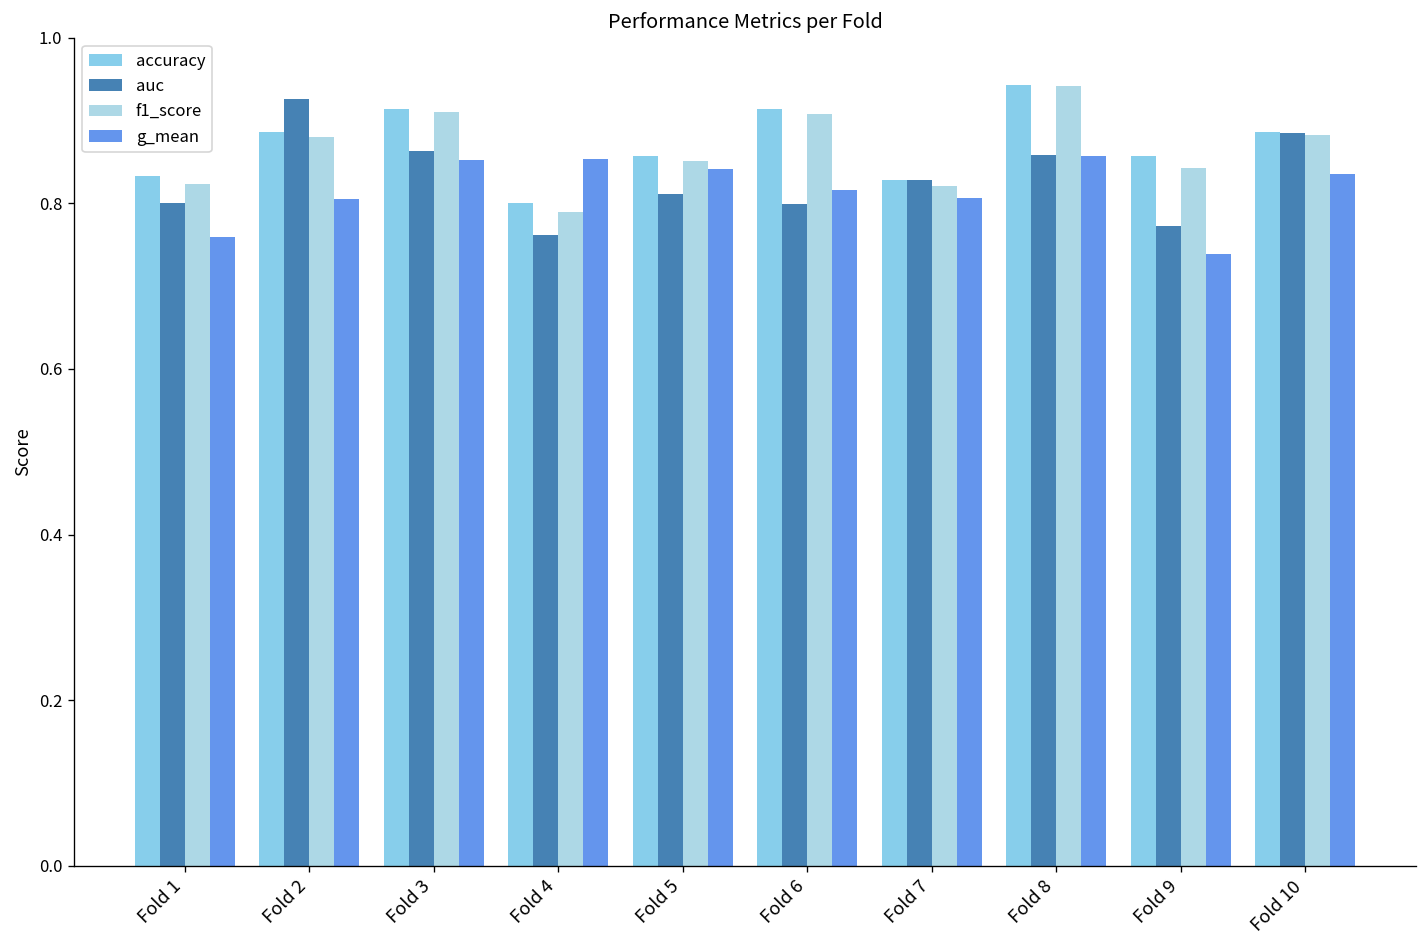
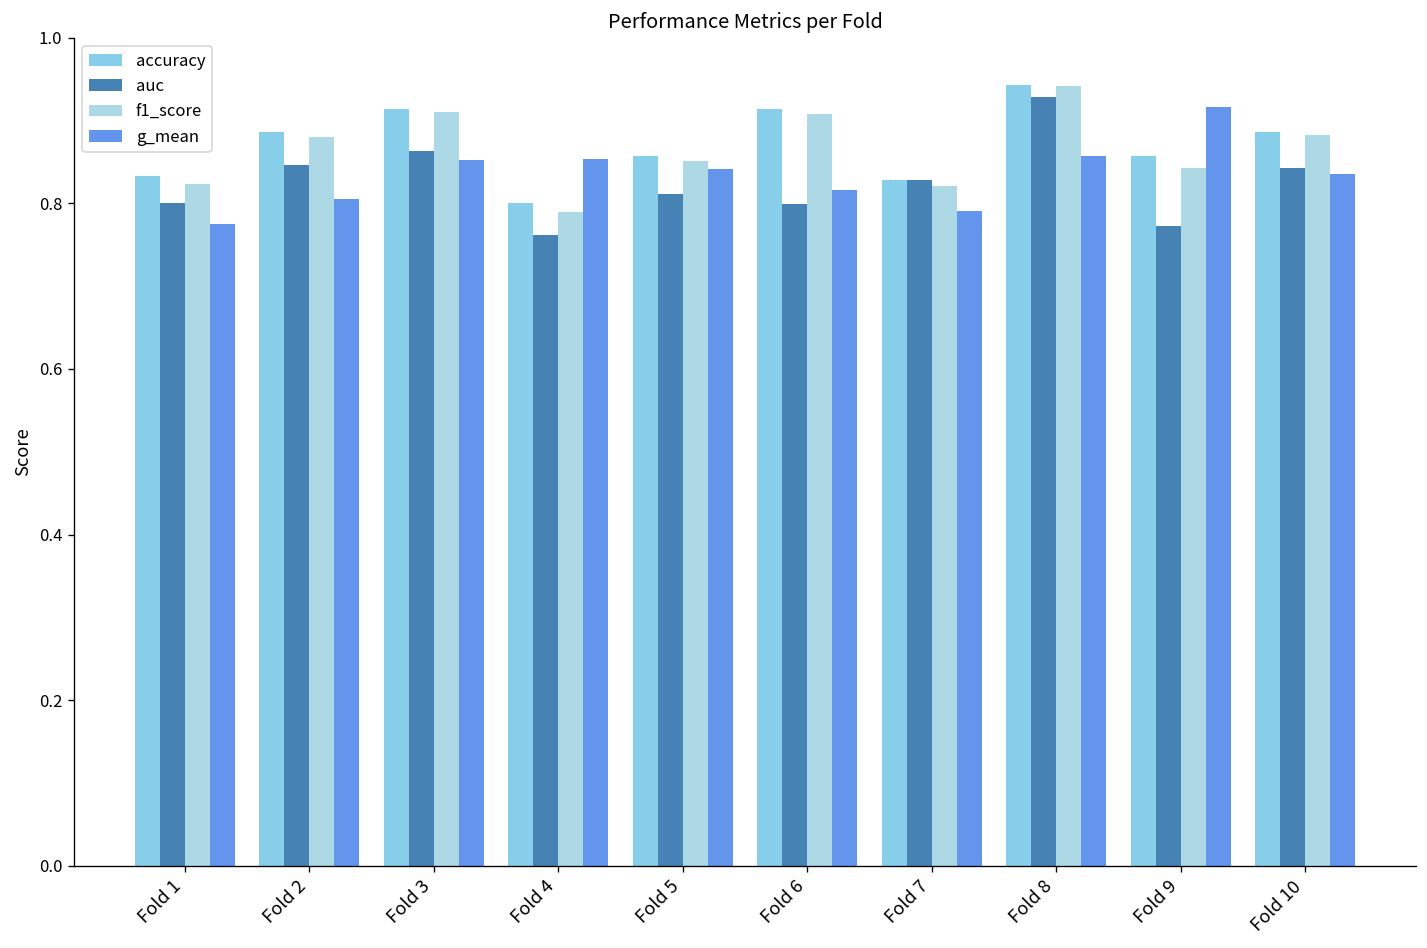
g_mean, Fold 1: 0.76 -> 0.77
auc, Fold 2: 0.93 -> 0.85
g_mean, Fold 7: 0.81 -> 0.79
auc, Fold 8: 0.86 -> 0.93
g_mean, Fold 9: 0.74 -> 0.92
auc, Fold 10: 0.88 -> 0.84
